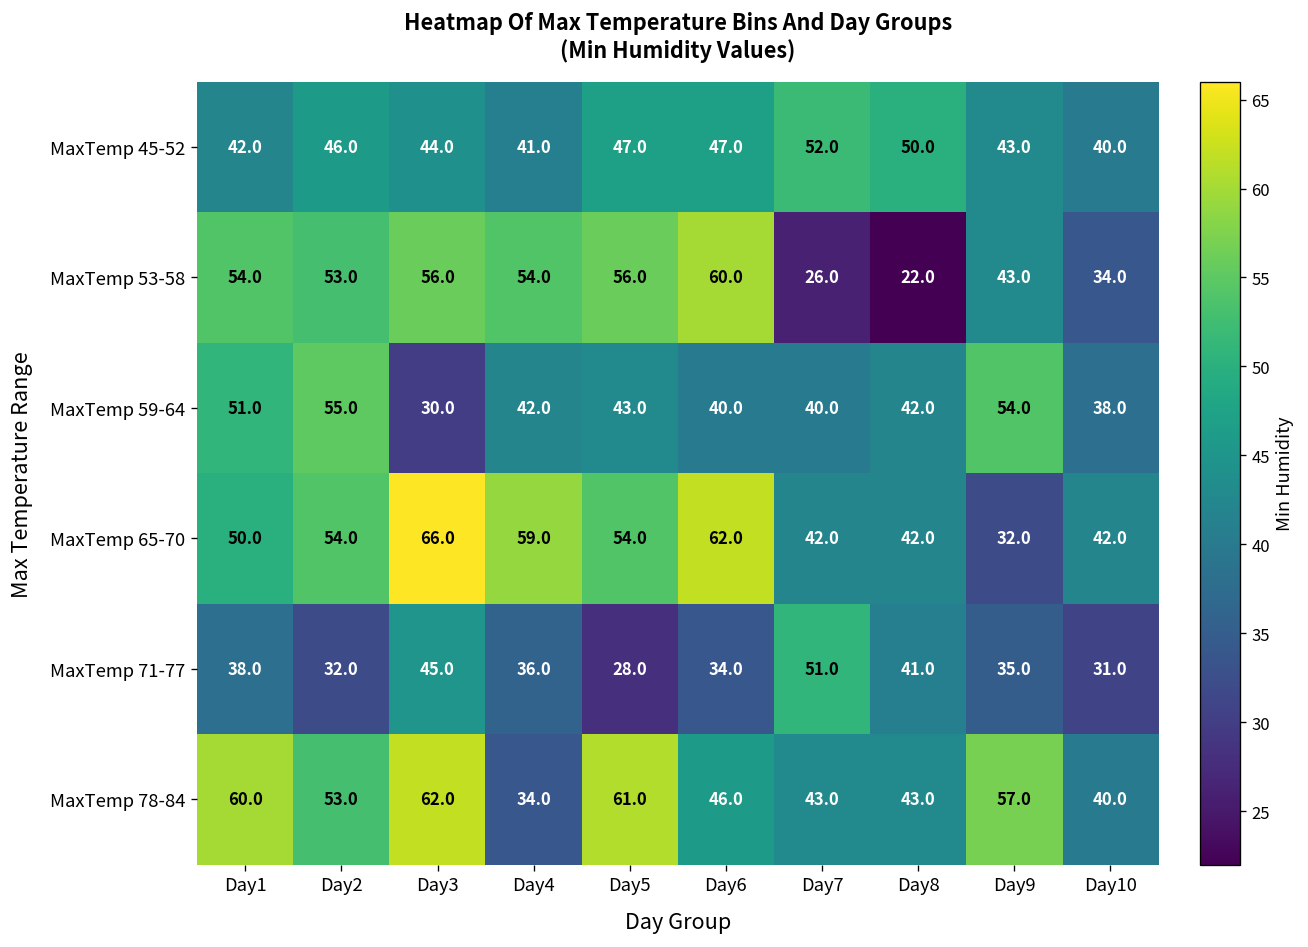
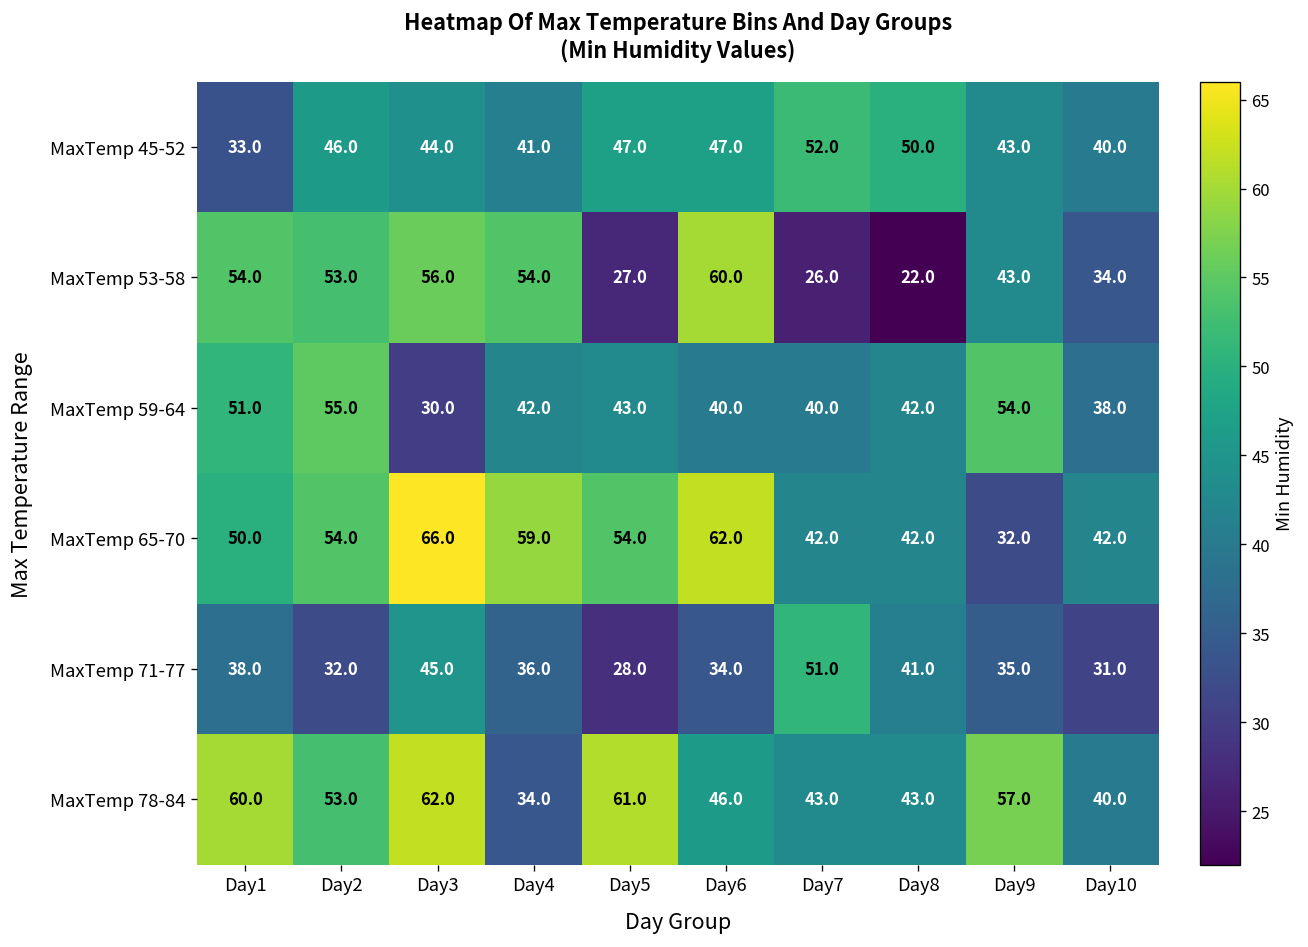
MaxTemp 45-52, Day1: 42.0 -> 33.0
MaxTemp 53-58, Day5: 56.0 -> 27.0
